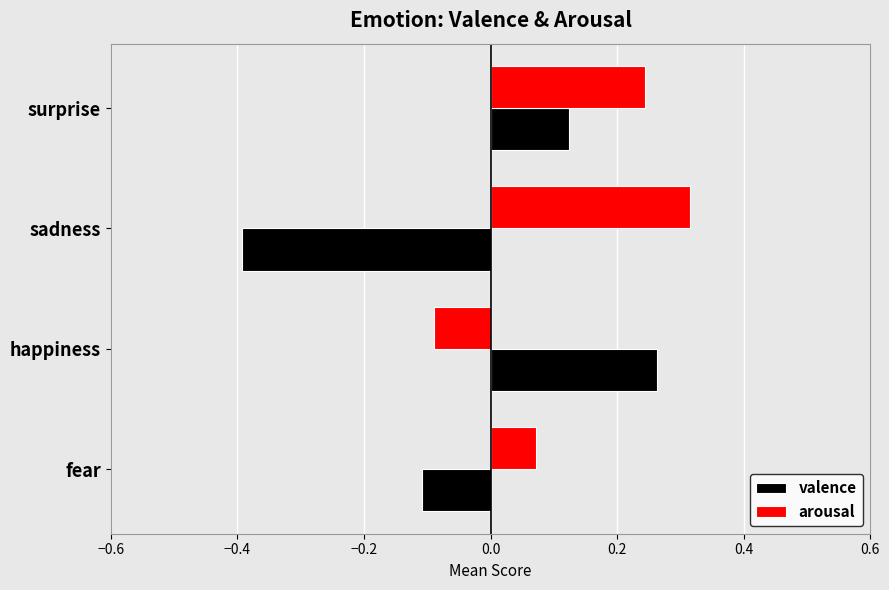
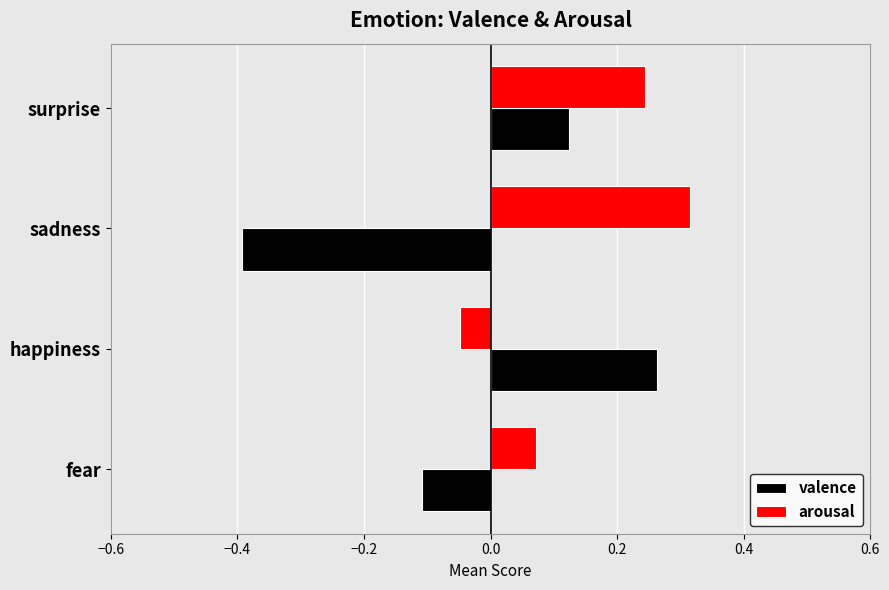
arousal, happiness: -0.09 -> -0.05
